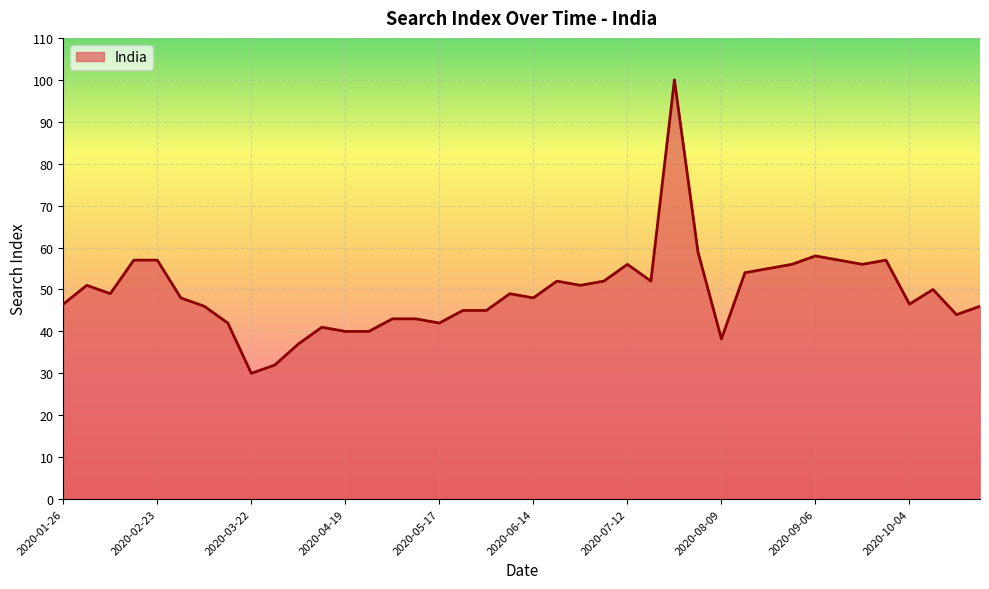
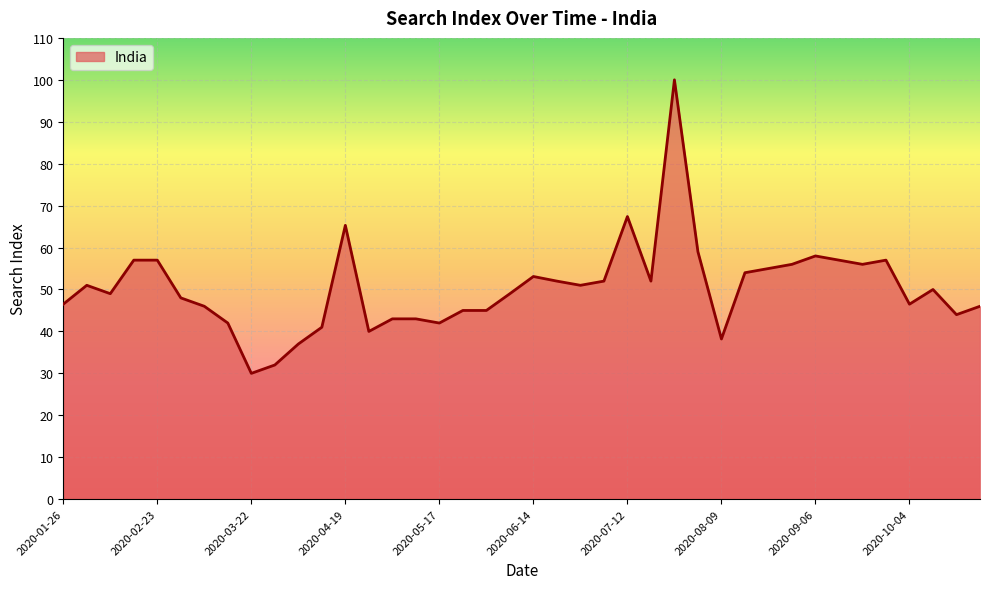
2020-04-19: 40 -> 65
2020-06-14: 48 -> 53
2020-07-12: 56 -> 67
